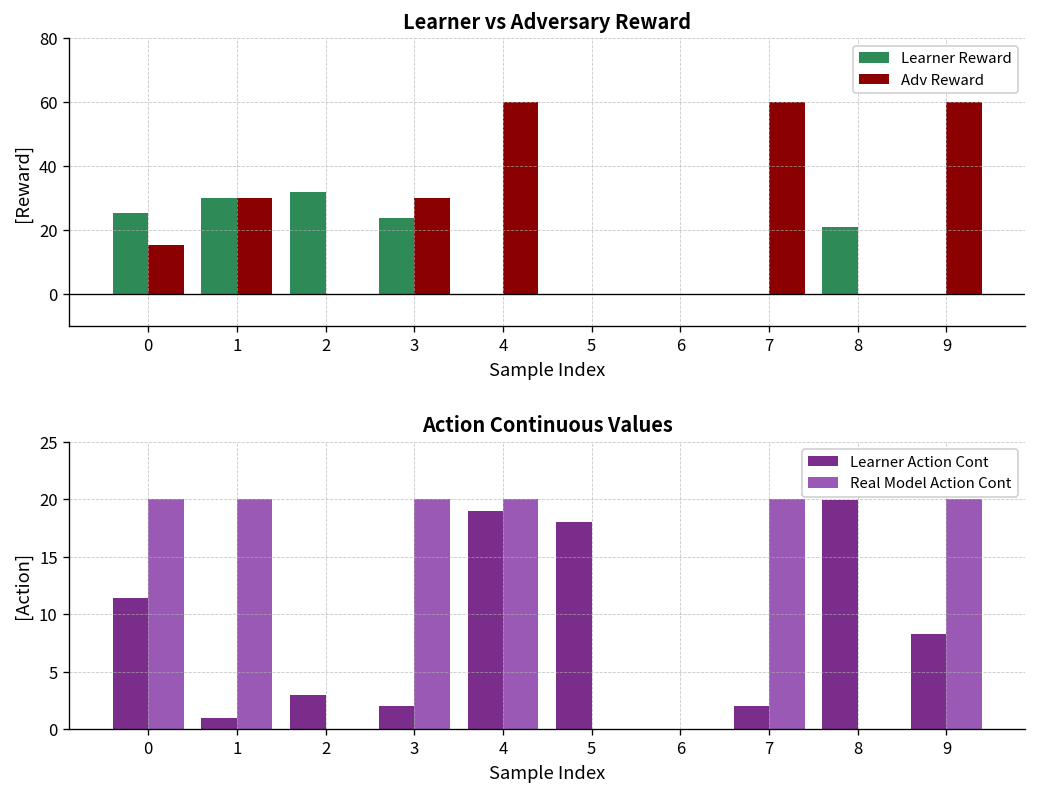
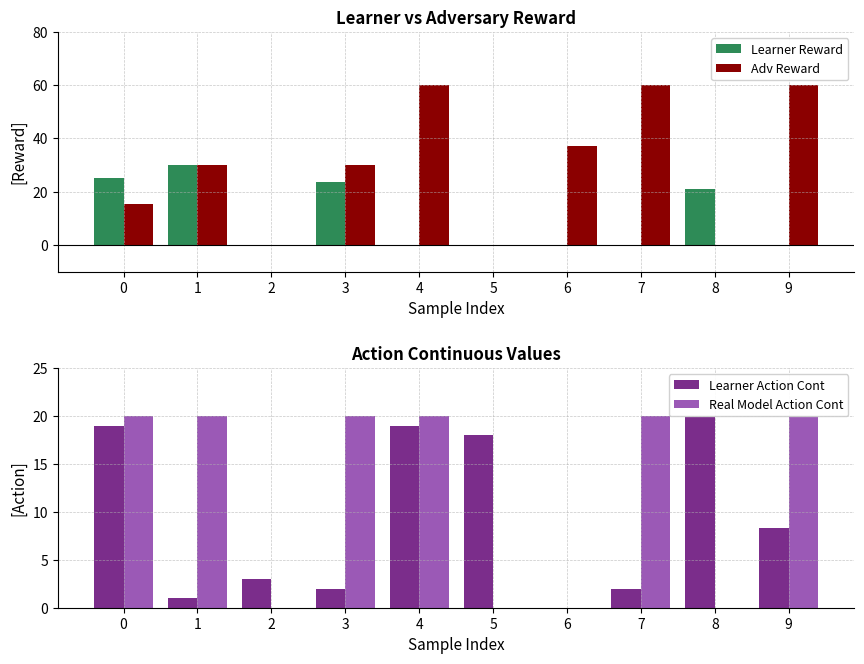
Learner vs Adversary Reward, Learner Reward, 2: 32 -> 0
Learner vs Adversary Reward, Adv Reward, 6: 0 -> 37
Action Continuous Values, Learner Action Cont, 0: 11 -> 19
